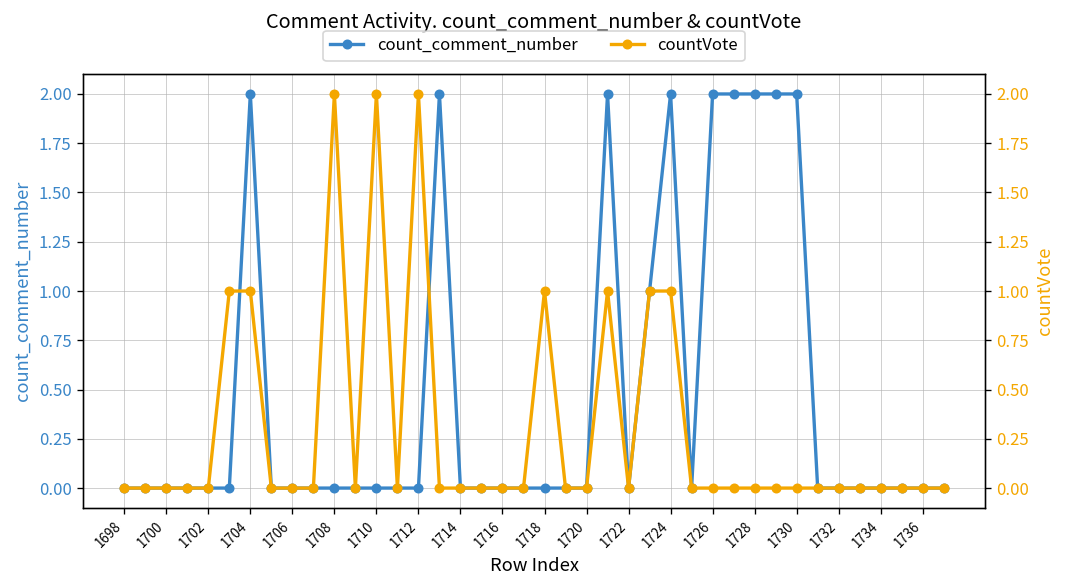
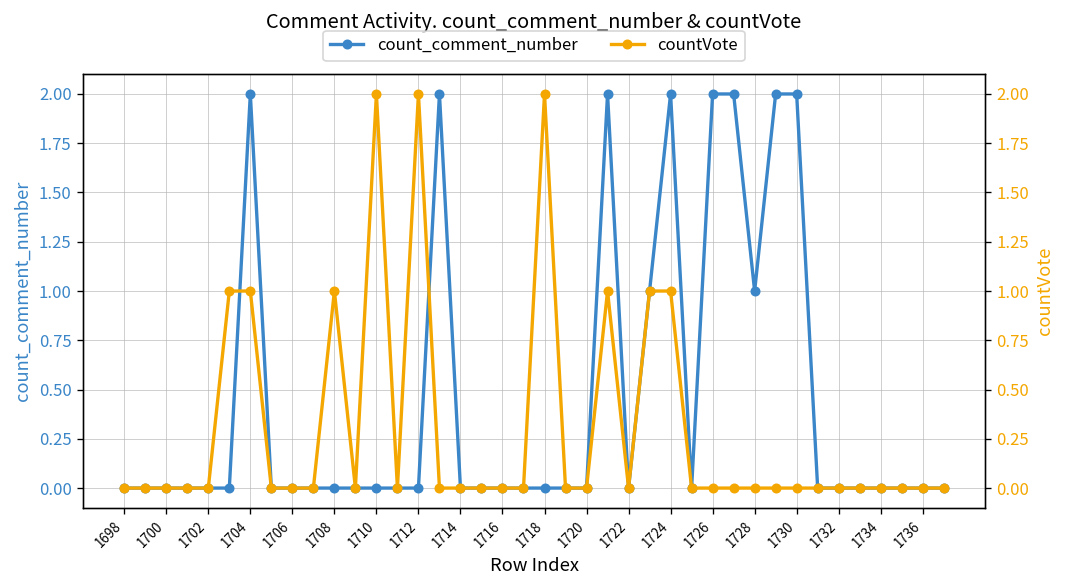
count_comment_number, 1728: 2 -> 1
countVote, 1708: 2 -> 1
countVote, 1718: 1 -> 2
